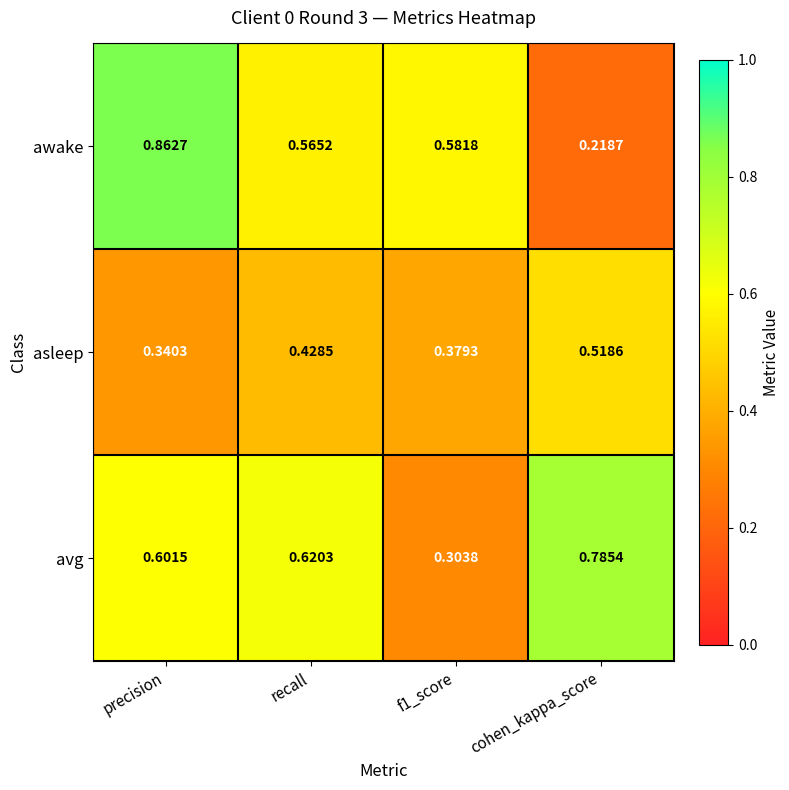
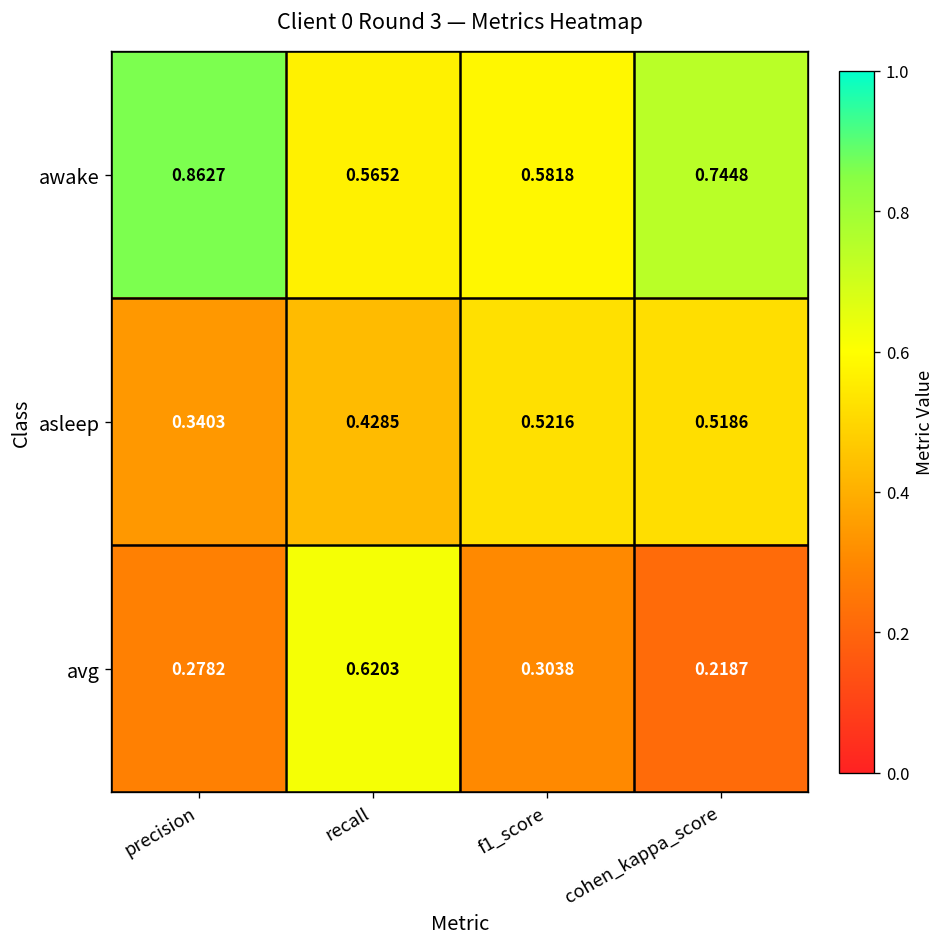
awake, cohen_kappa_score: 0.2187 -> 0.7448
asleep, f1_score: 0.3793 -> 0.5216
avg, precision: 0.6015 -> 0.2782
avg, cohen_kappa_score: 0.7854 -> 0.2187
